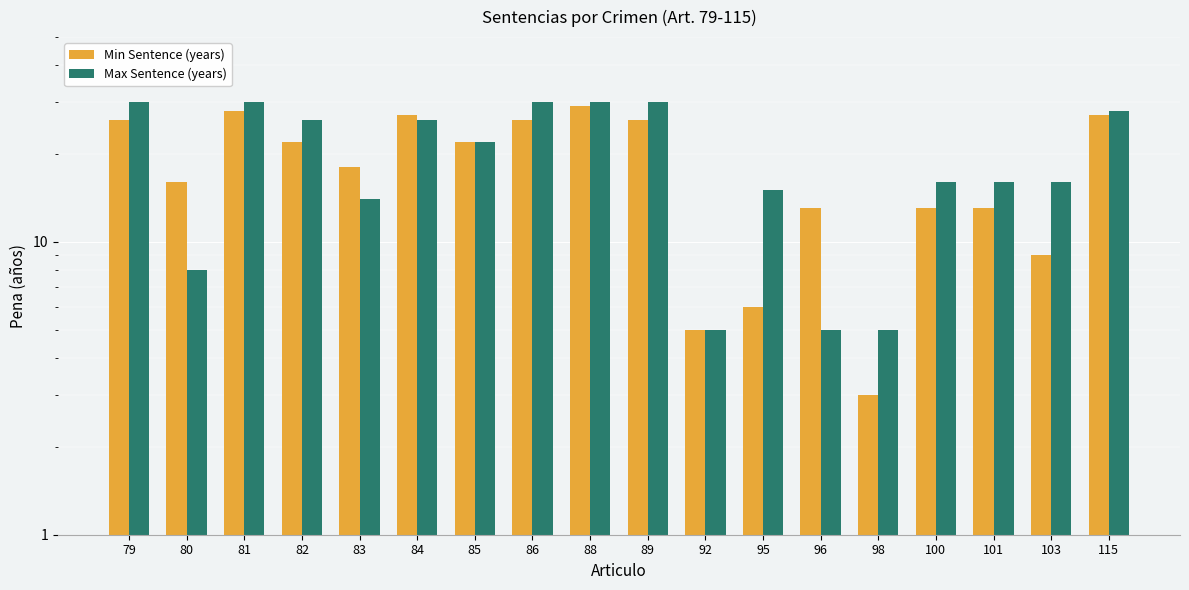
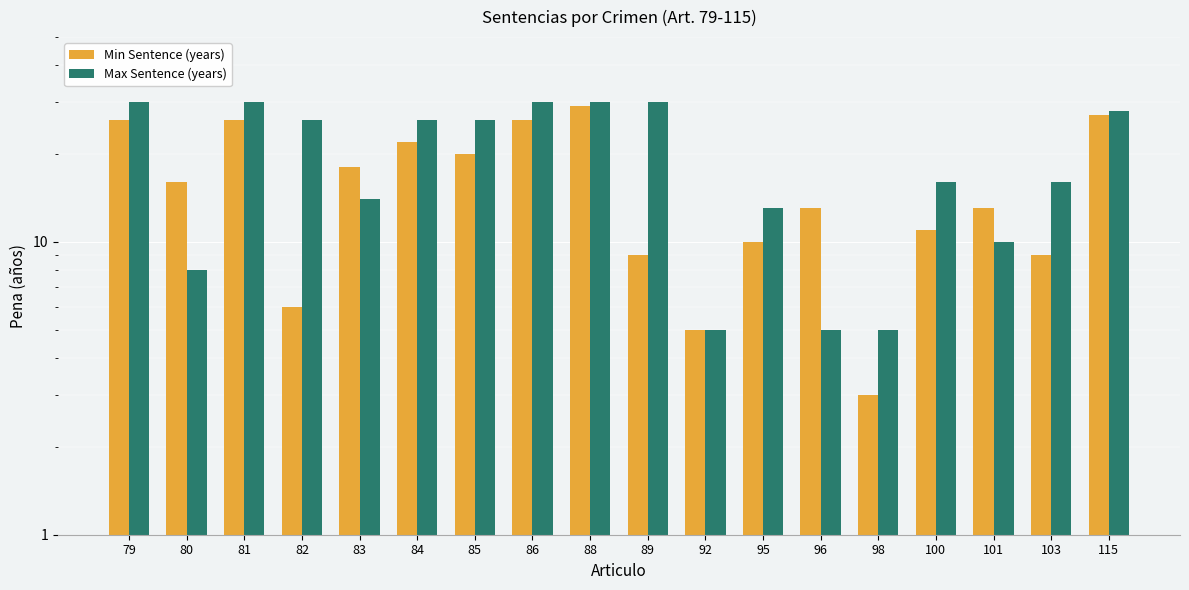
Min Sentence (years), 81: 28 -> 26
Min Sentence (years), 82: 22 -> 6
Min Sentence (years), 84: 27 -> 22
Min Sentence (years), 85: 22 -> 20
Max Sentence (years), 85: 22 -> 26
Min Sentence (years), 89: 26 -> 9
Min Sentence (years), 95: 6 -> 10
Max Sentence (years), 95: 15 -> 13
Min Sentence (years), 100: 13 -> 11
Max Sentence (years), 101: 16 -> 10
